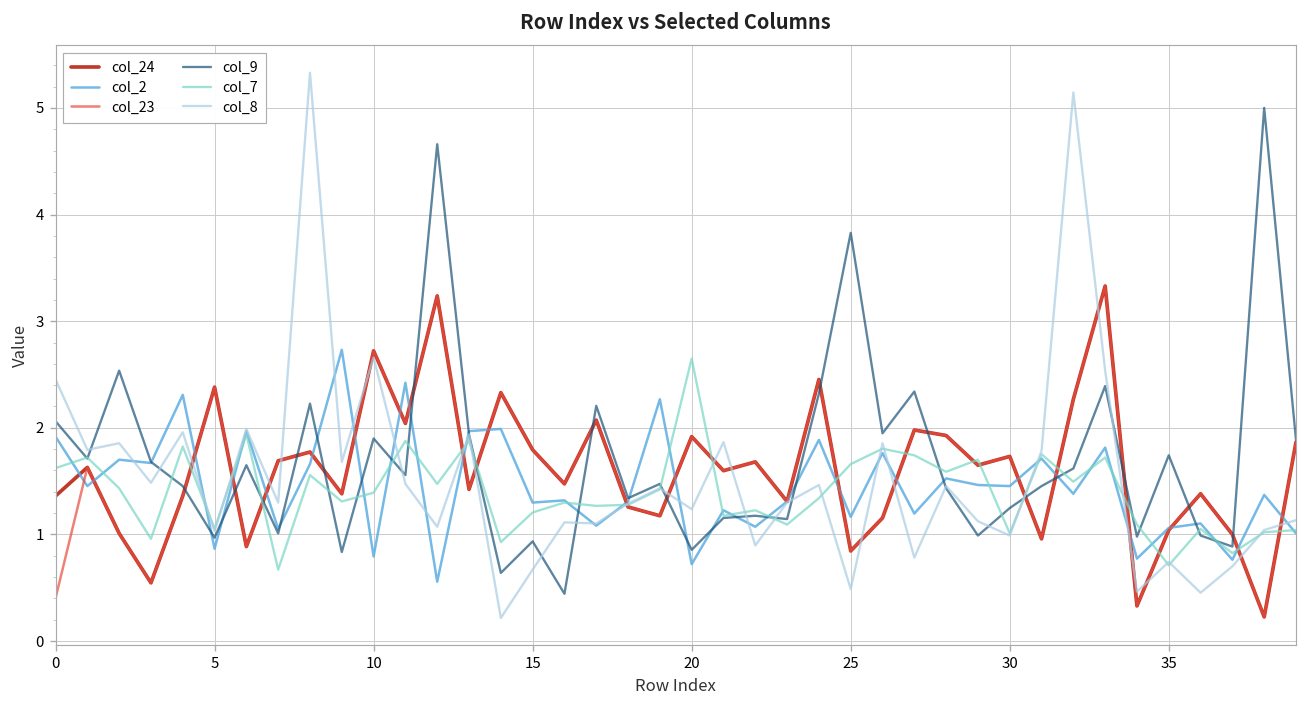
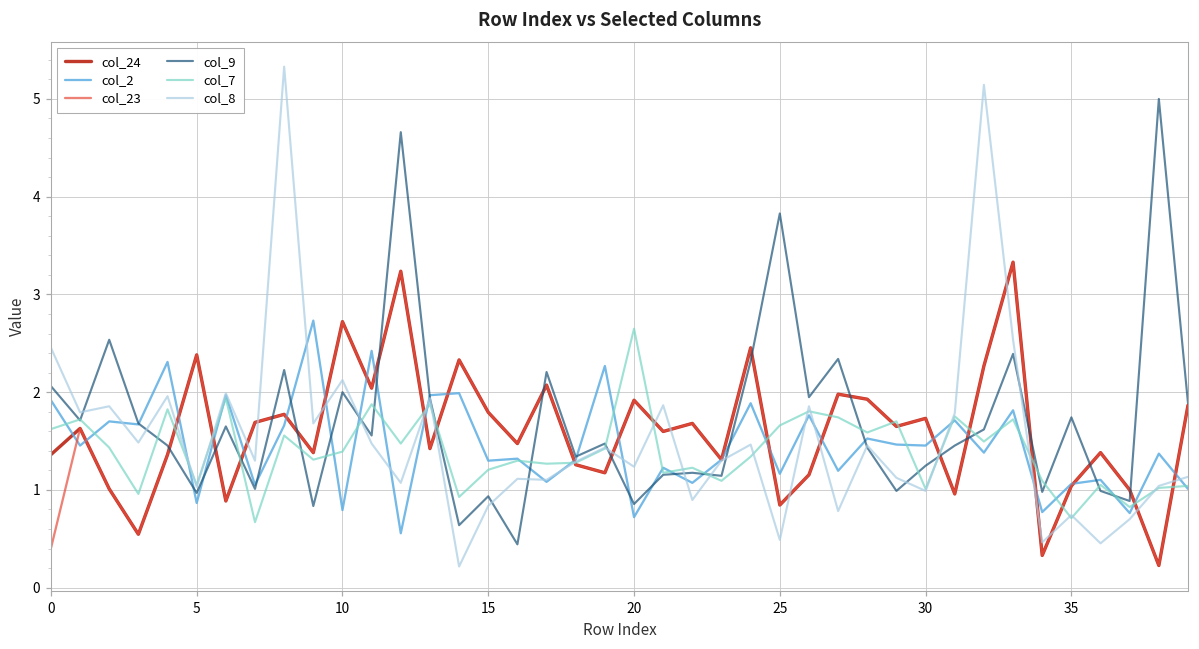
col_9, 10: 1.9 -> 2.0
col_8, 10: 2.7 -> 2.1
col_8, 15: 0.7 -> 0.8
